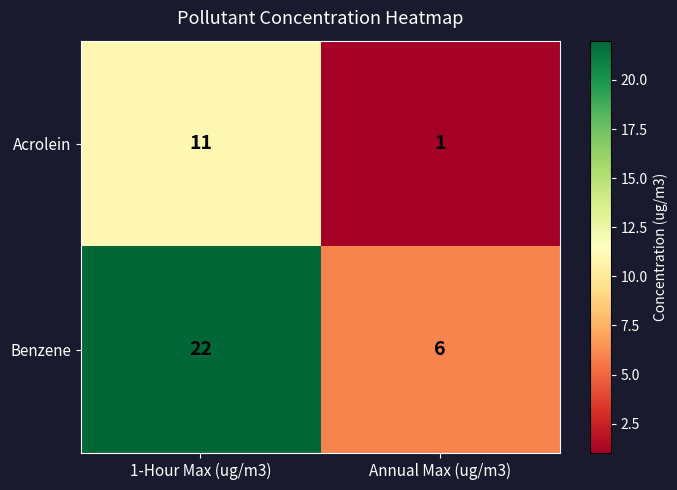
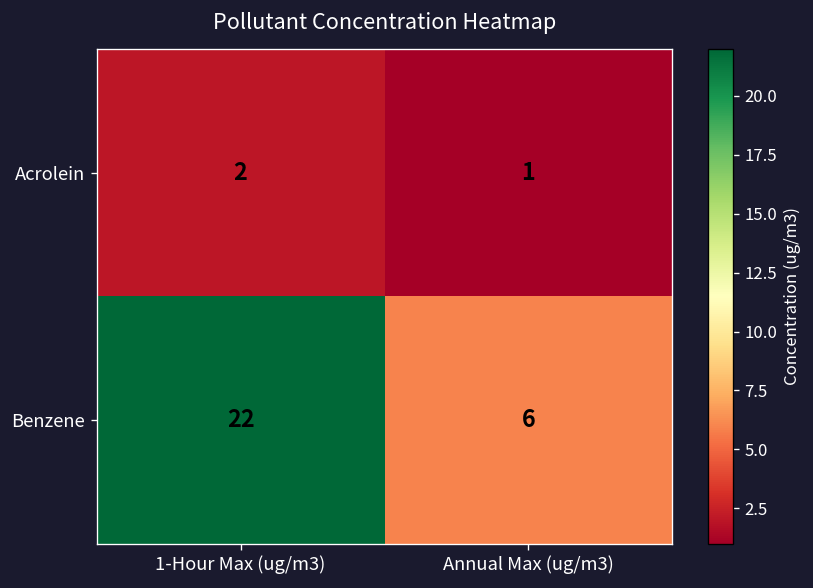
Acrolein, 1-Hour Max (ug/m3): 11 -> 2
